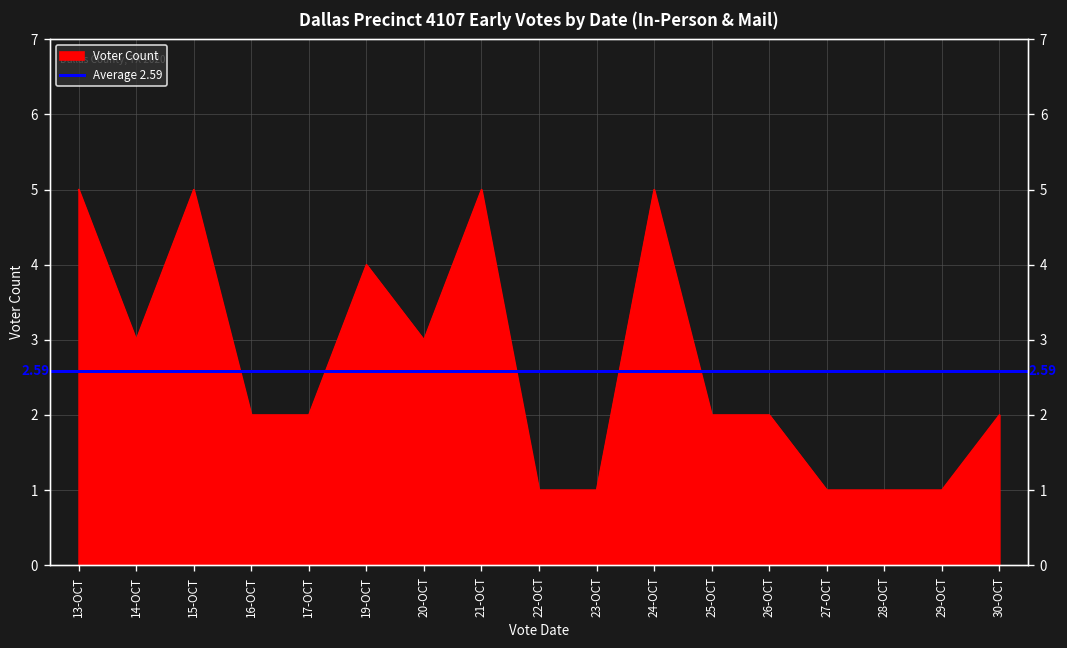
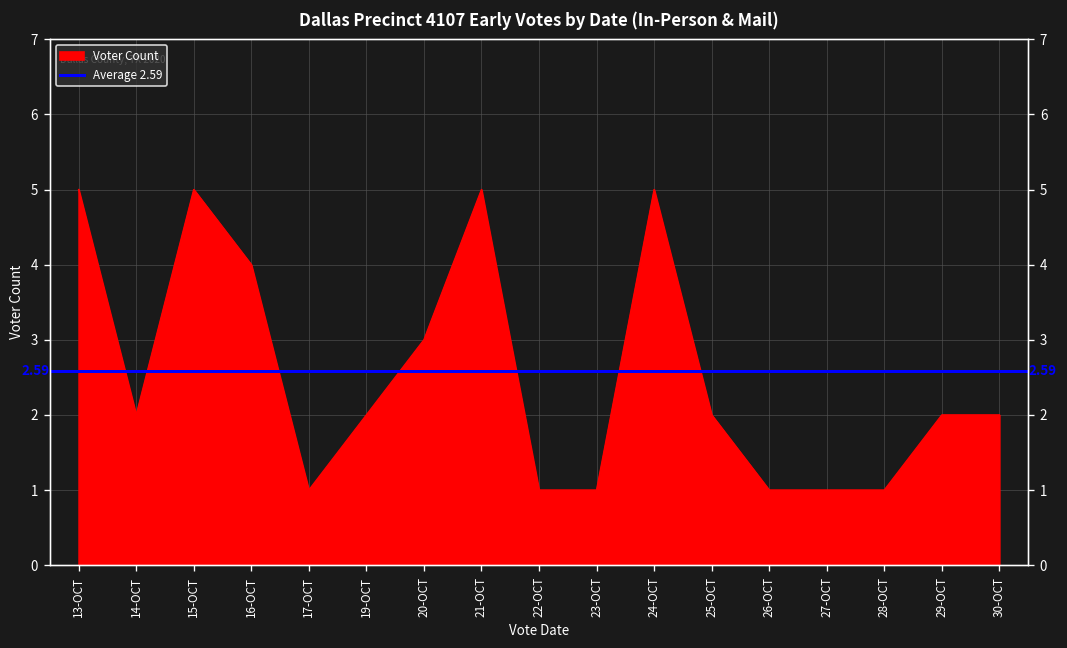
14-OCT: 3 -> 2
16-OCT: 2 -> 4
17-OCT: 2 -> 1
19-OCT: 4 -> 2
26-OCT: 2 -> 1
29-OCT: 1 -> 2
